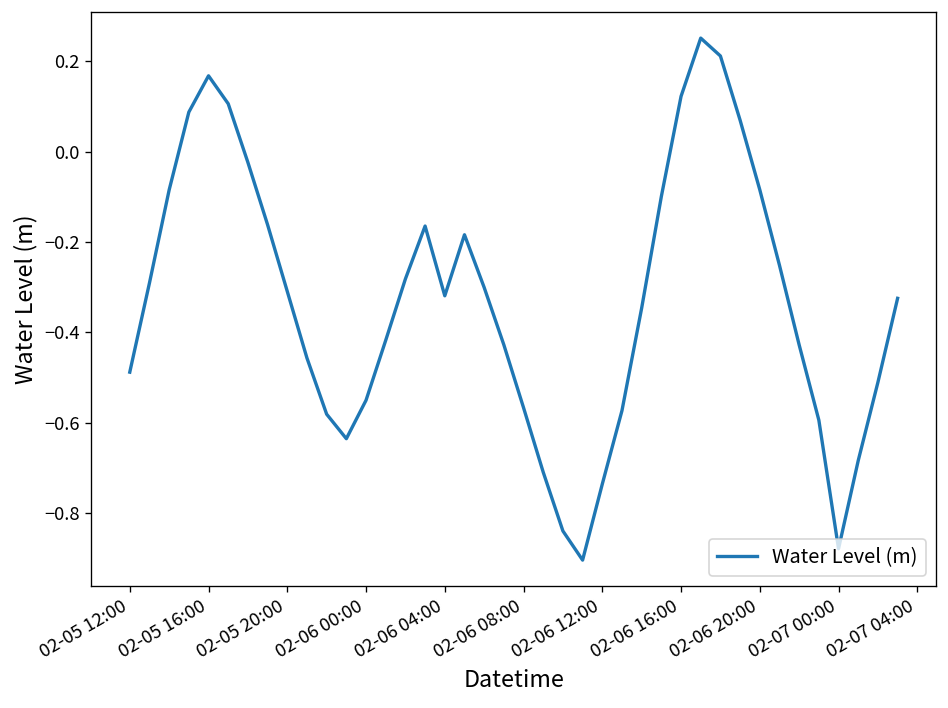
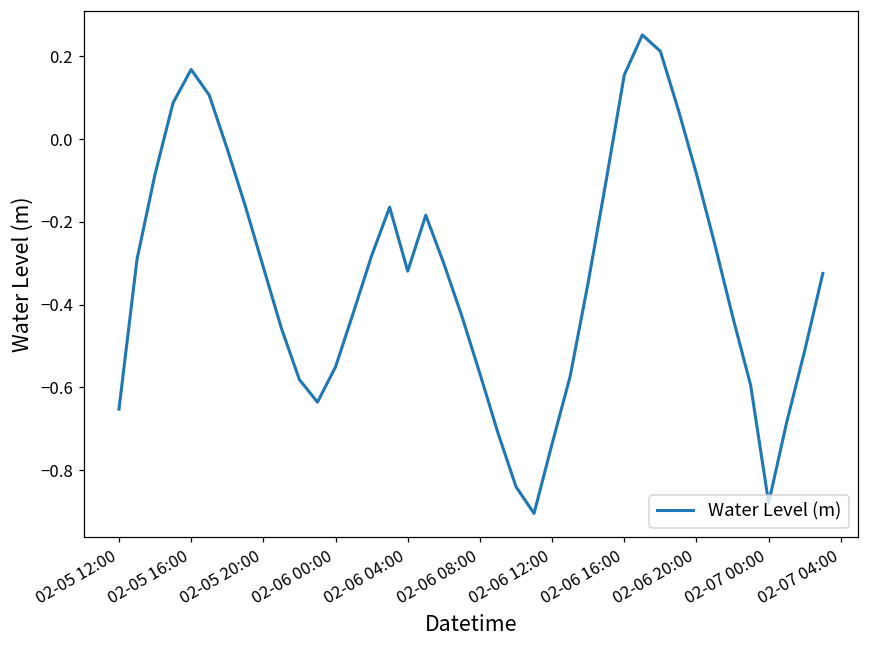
02-05 12:00: -0.49 -> -0.65
02-06 16:00: 0.12 -> 0.16
